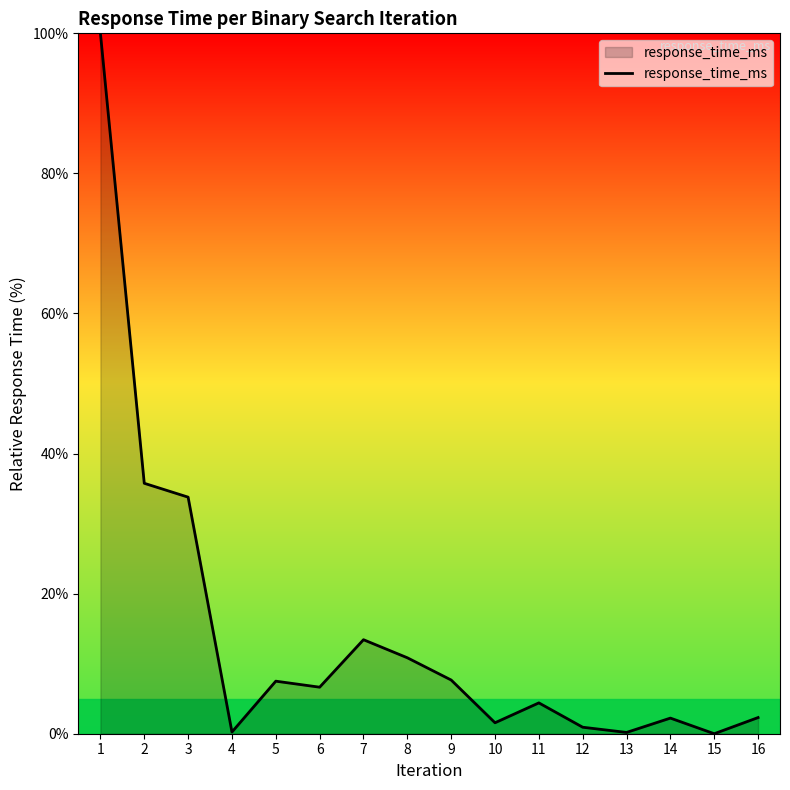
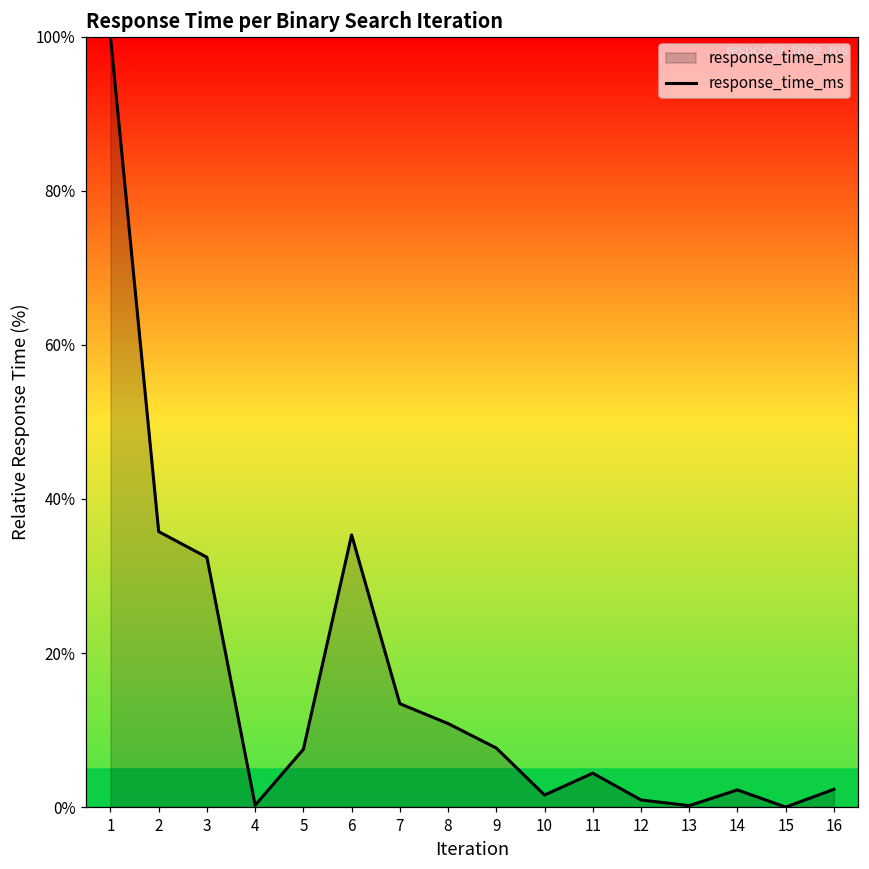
3: 34% -> 32%
6: 7% -> 35%
